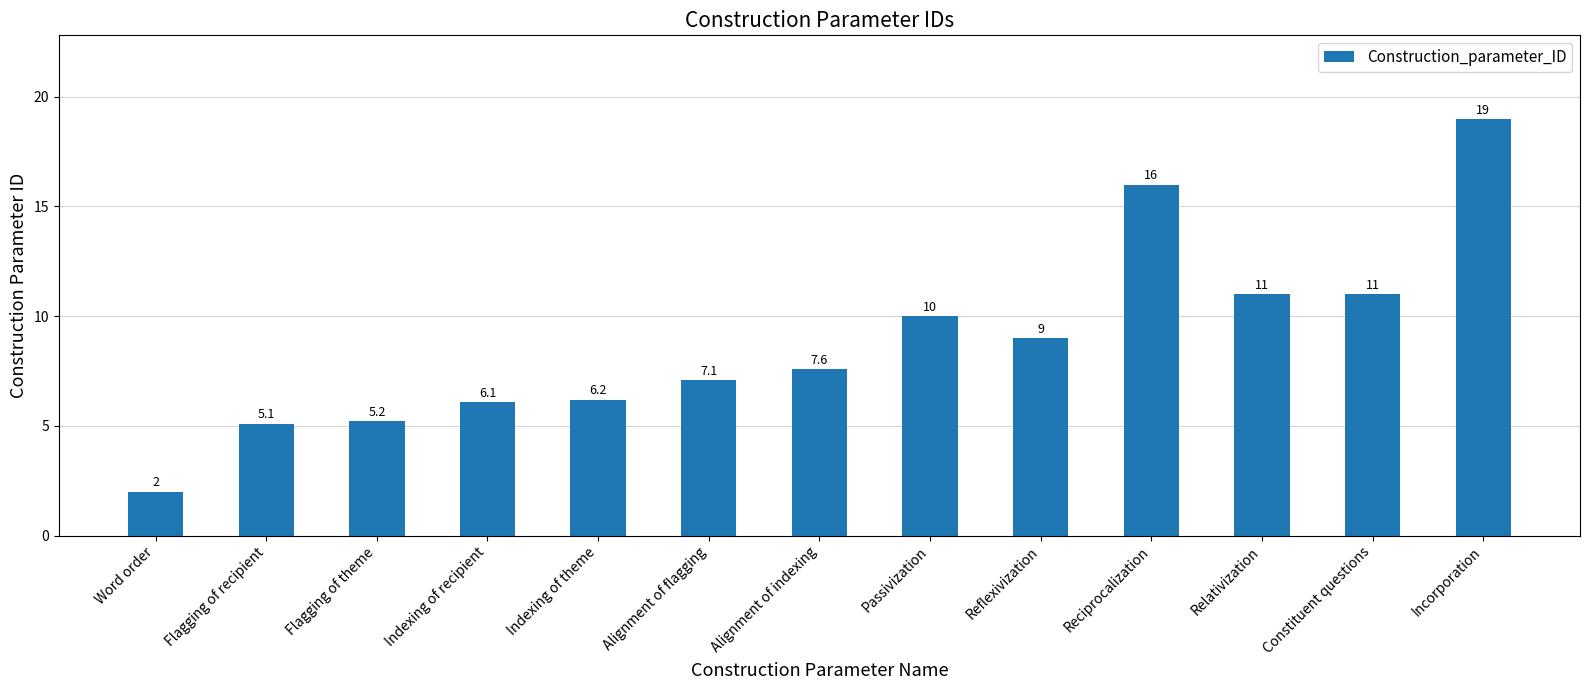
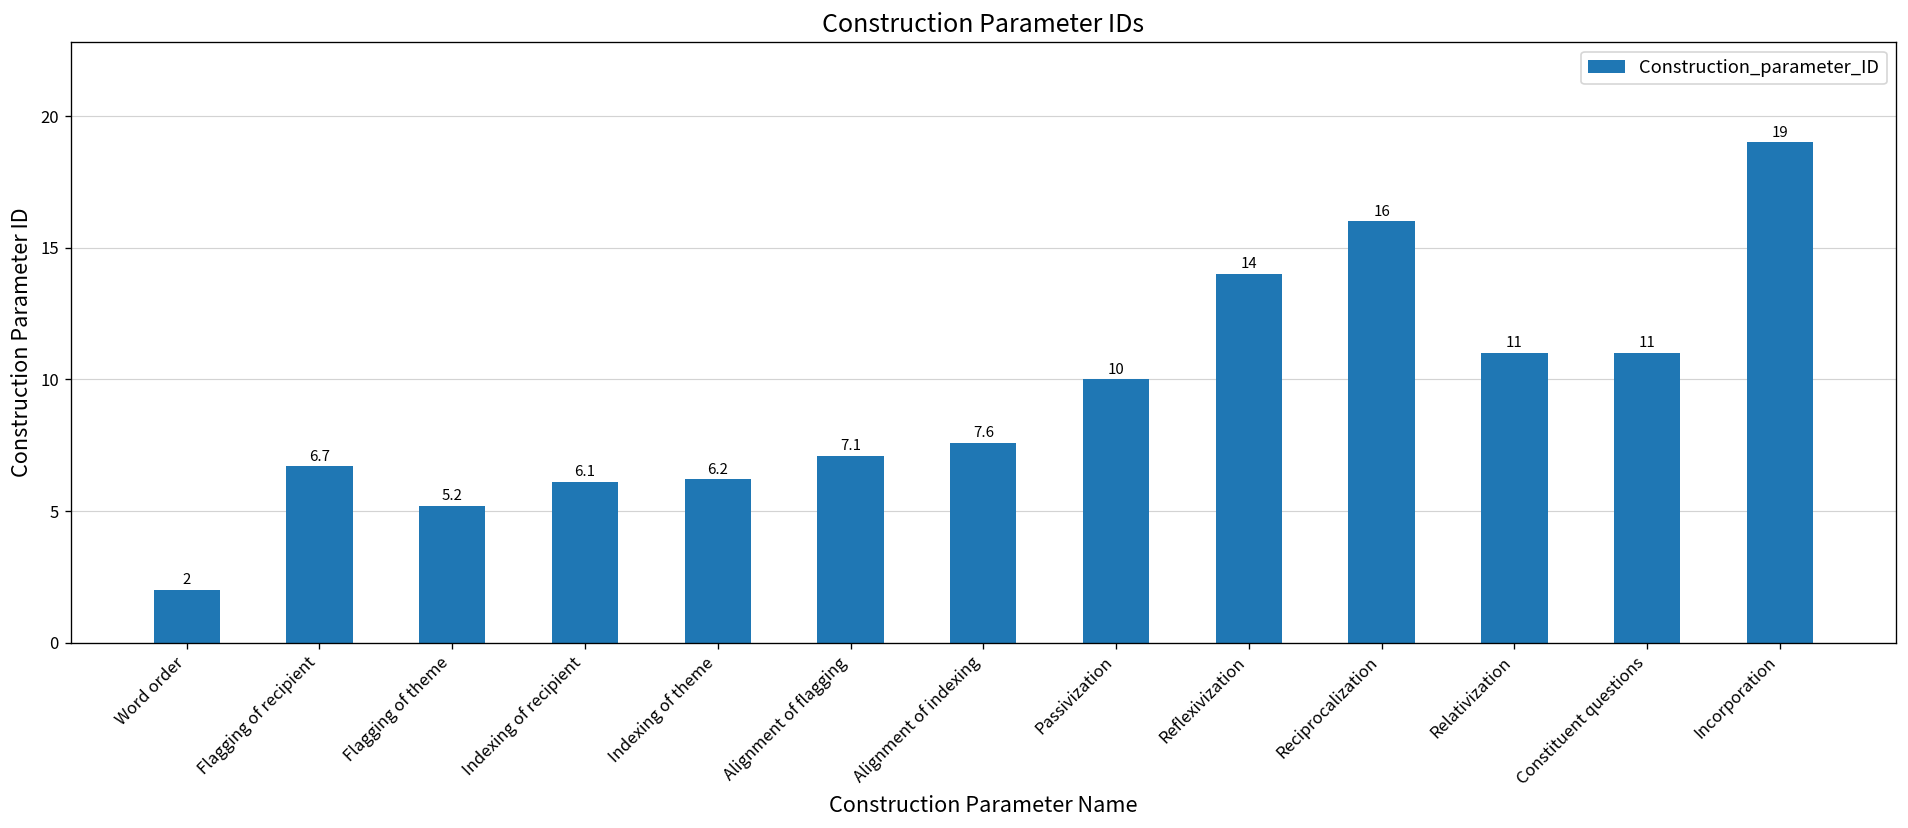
Flagging of recipient: 5.1 -> 6.7
Reflexivization: 9 -> 14
